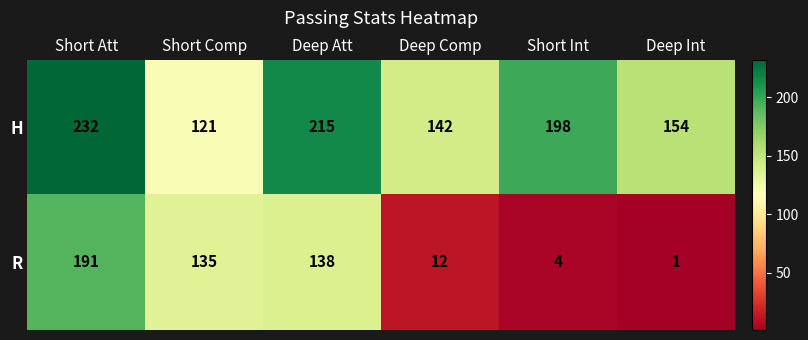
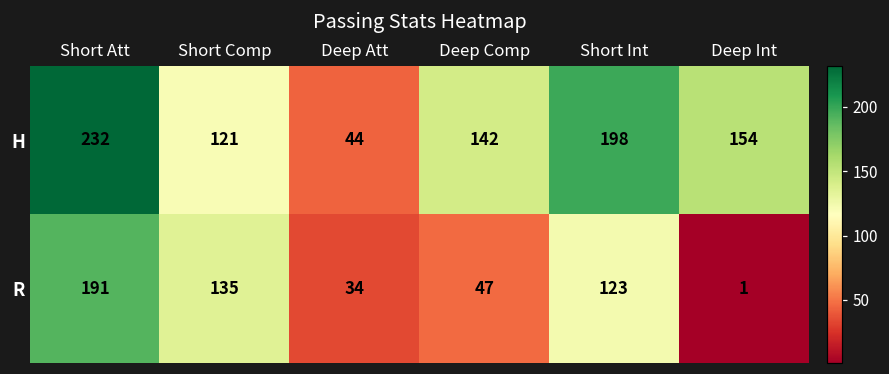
H, Deep Att: 215 -> 44
R, Deep Att: 138 -> 34
R, Deep Comp: 12 -> 47
R, Short Int: 4 -> 123
